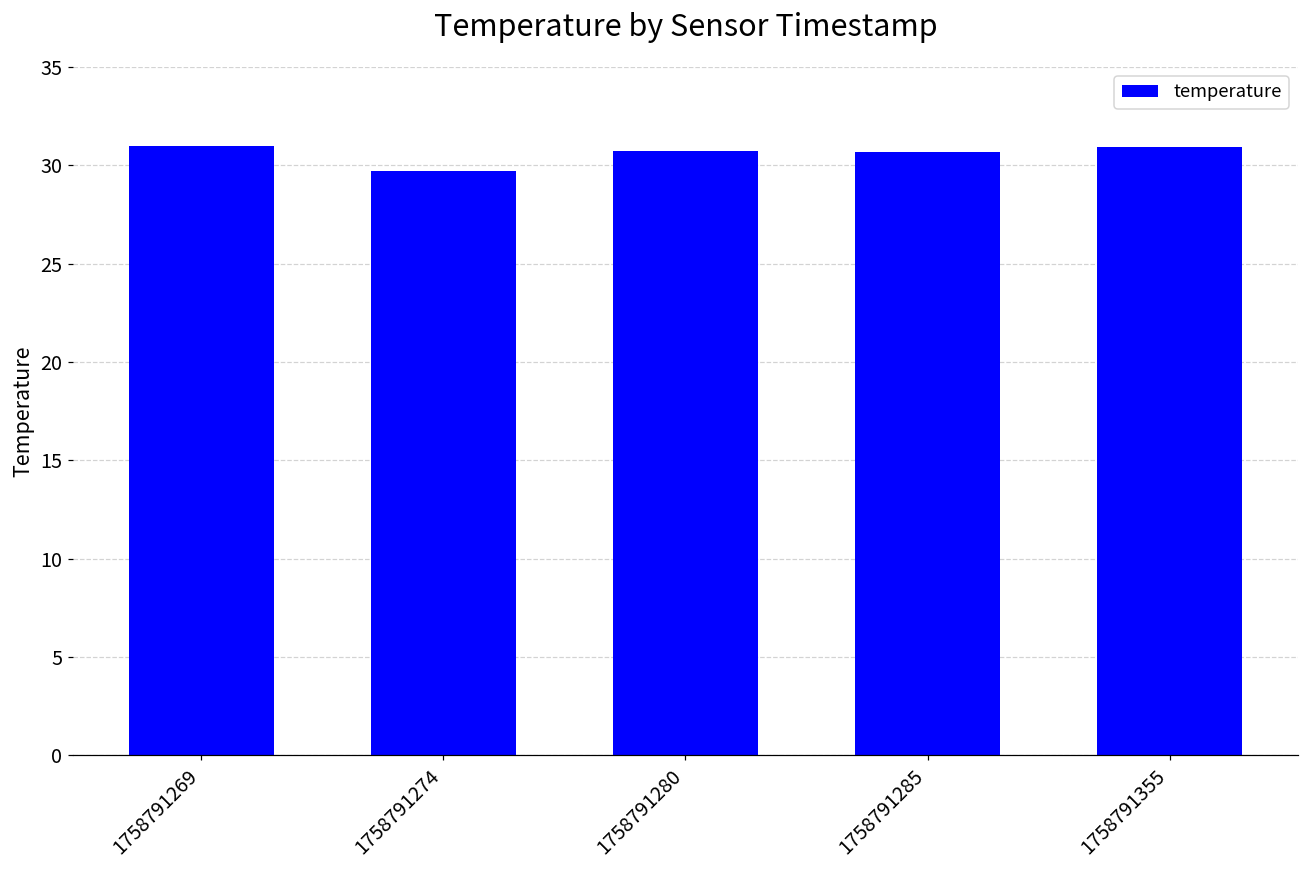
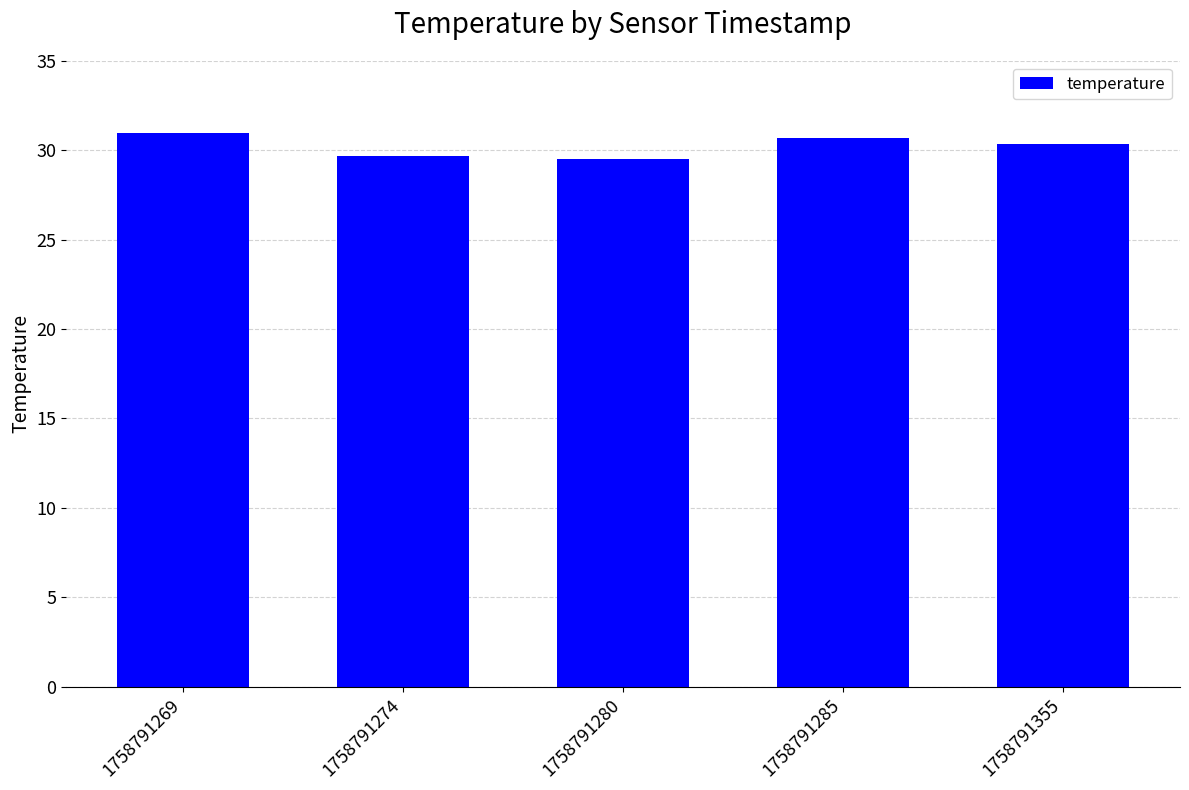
1758791280: 30.7 -> 29.5
1758791355: 30.9 -> 30.4
